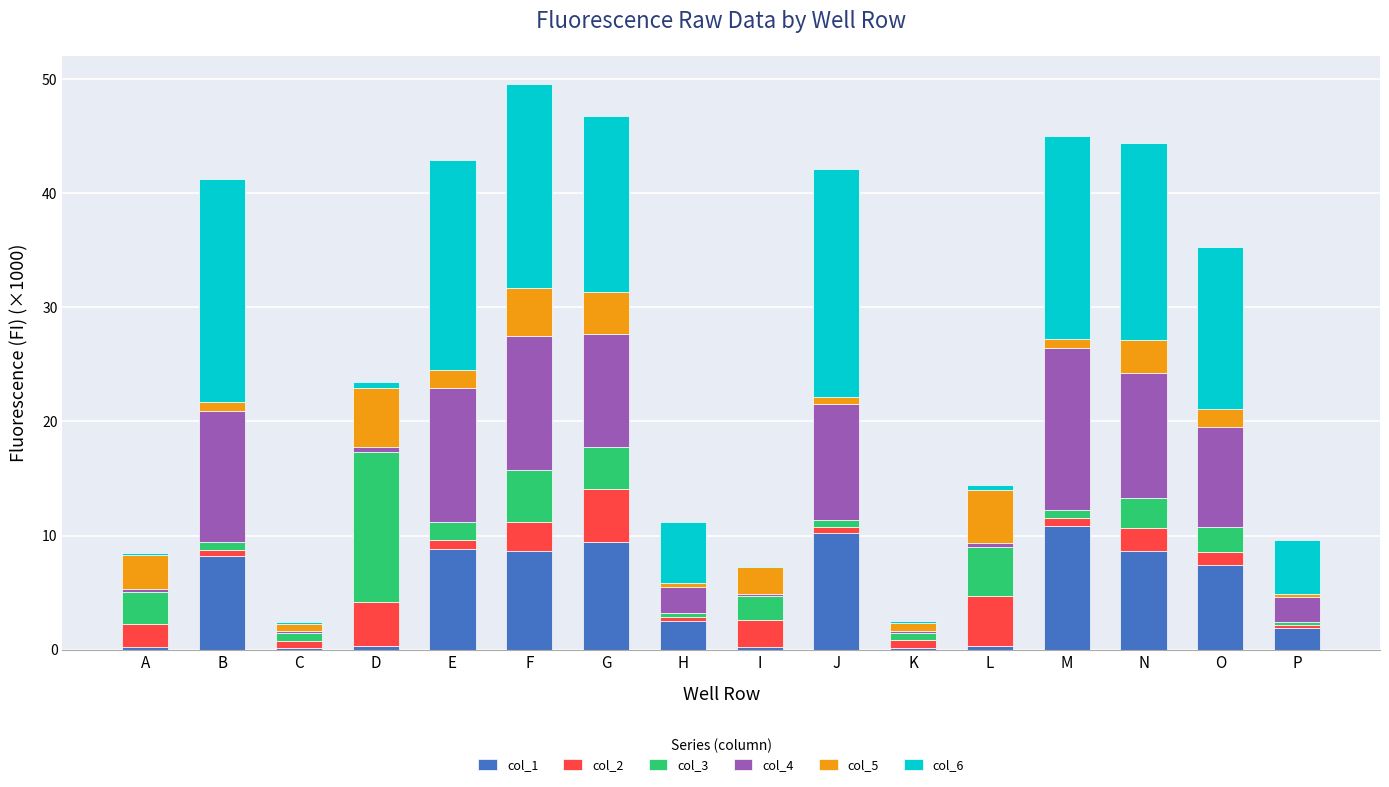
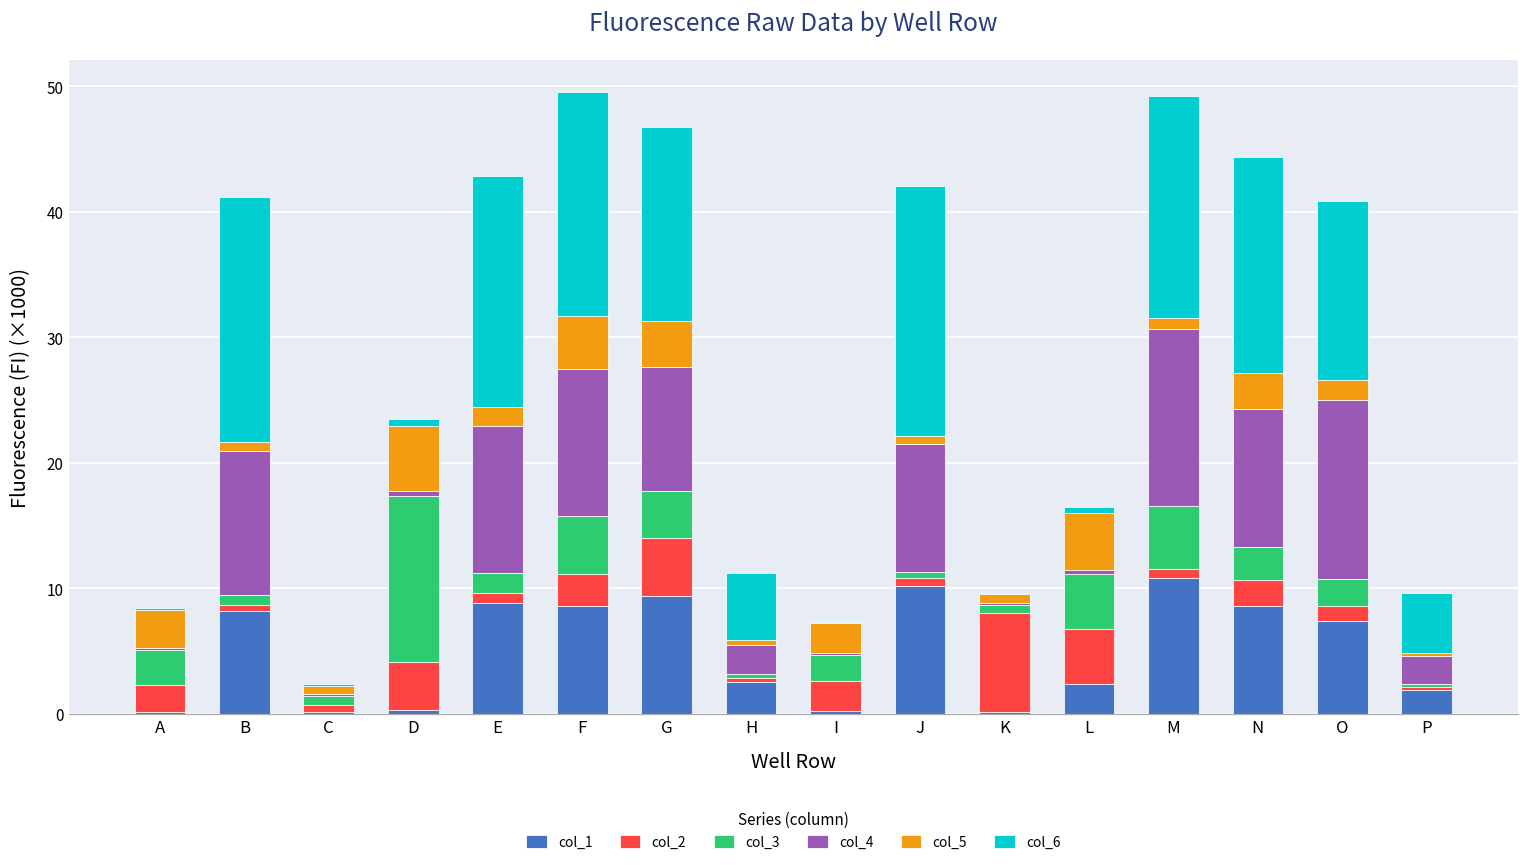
col_2, K: 0.6 -> 7.8
col_1, L: 0.4 -> 2.4
col_3, M: 0.8 -> 5.0
col_4, O: 8.7 -> 14.2
